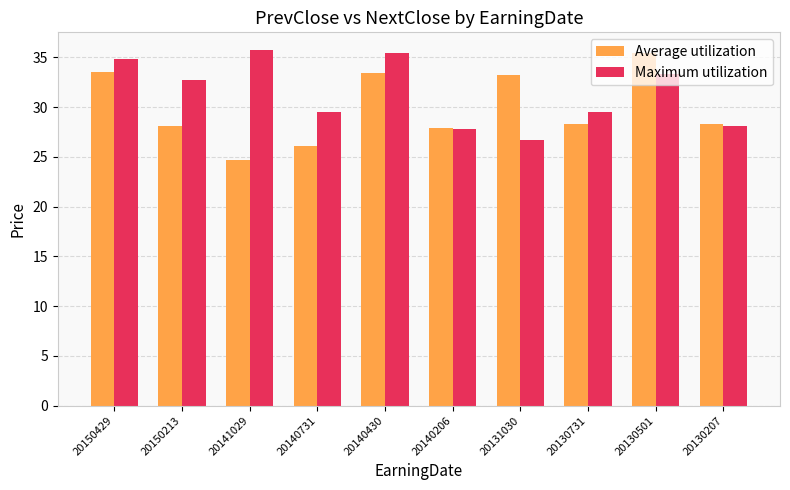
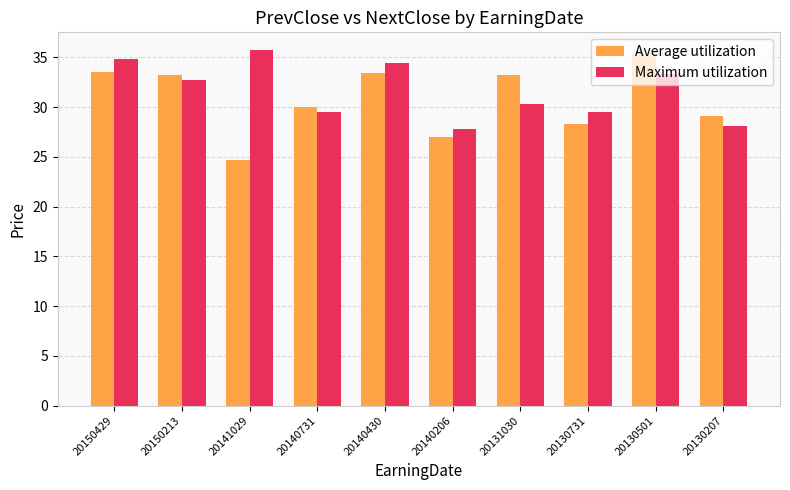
Average utilization, 20150213: 28 -> 33
Average utilization, 20140731: 26 -> 30
Maximum utilization, 20140430: 35 -> 34
Average utilization, 20140206: 28 -> 27
Maximum utilization, 20131030: 27 -> 30
Average utilization, 20130207: 28 -> 29
